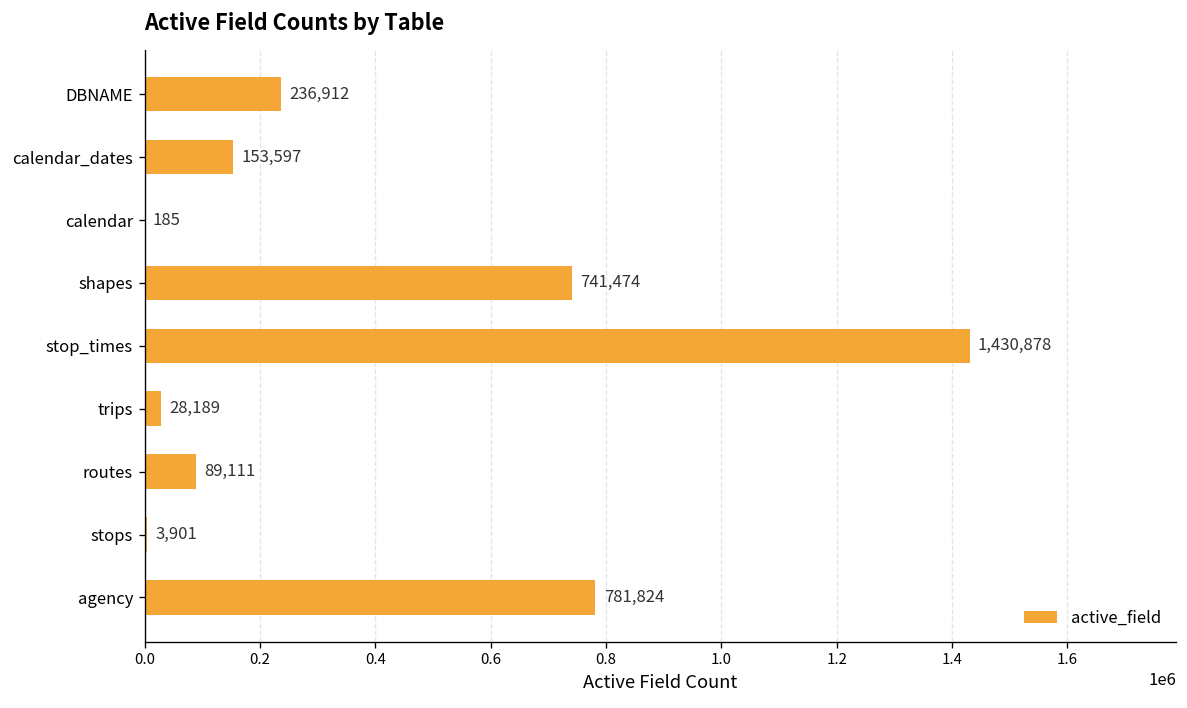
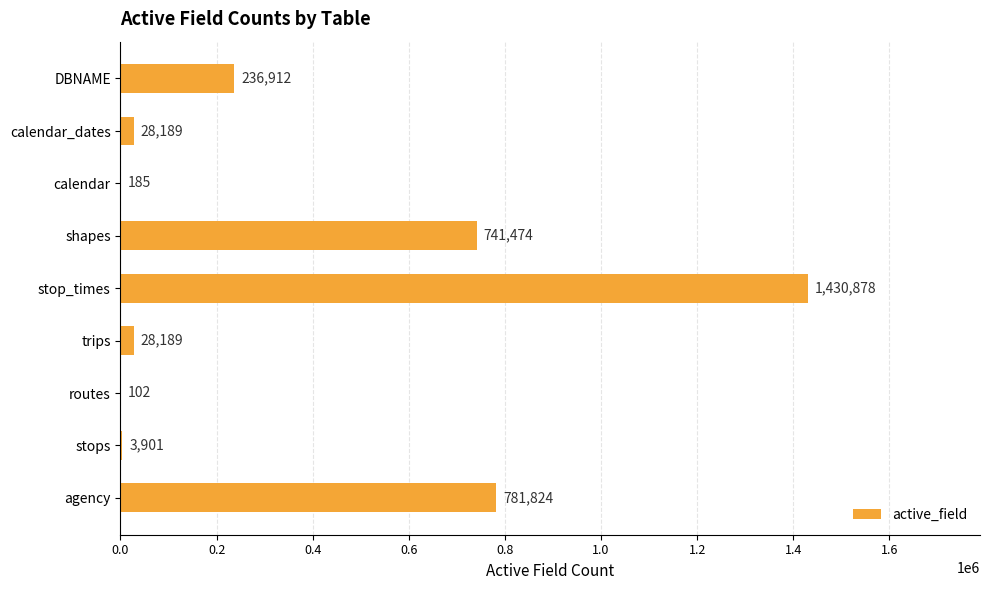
calendar_dates: 153,597 -> 28,189
routes: 89,111 -> 102
